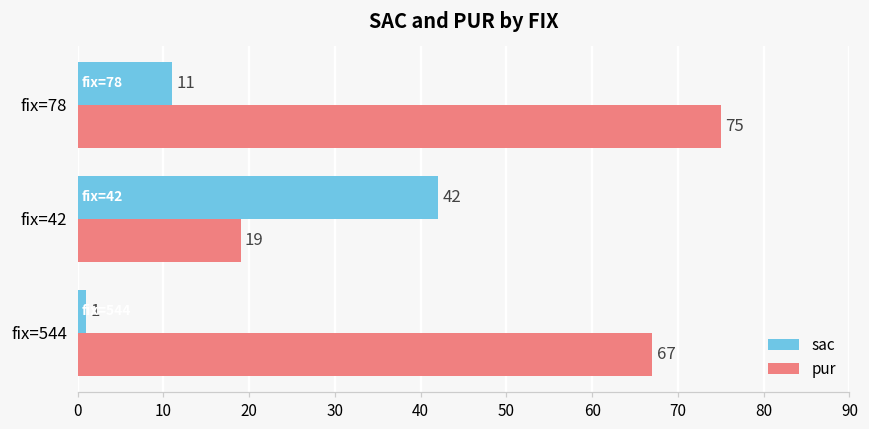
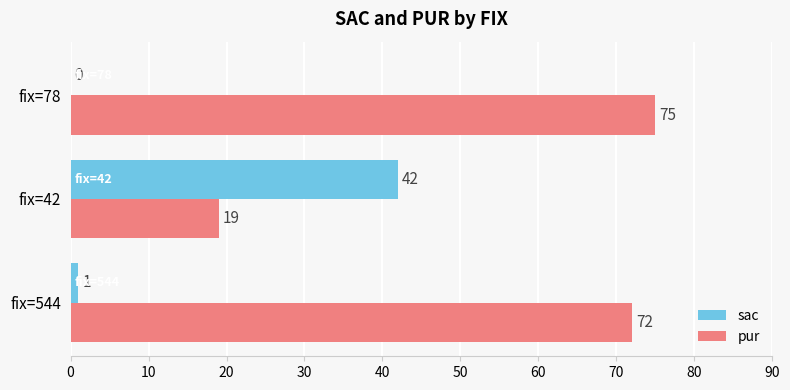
sac, fix=78: 11 -> 0
pur, fix=544: 67 -> 72
